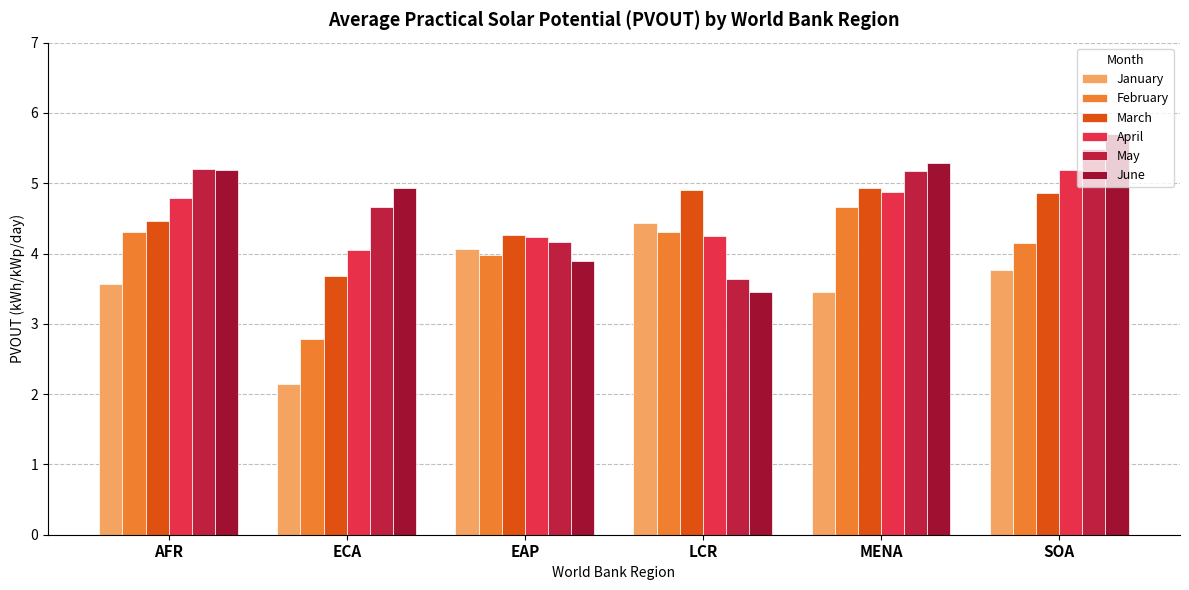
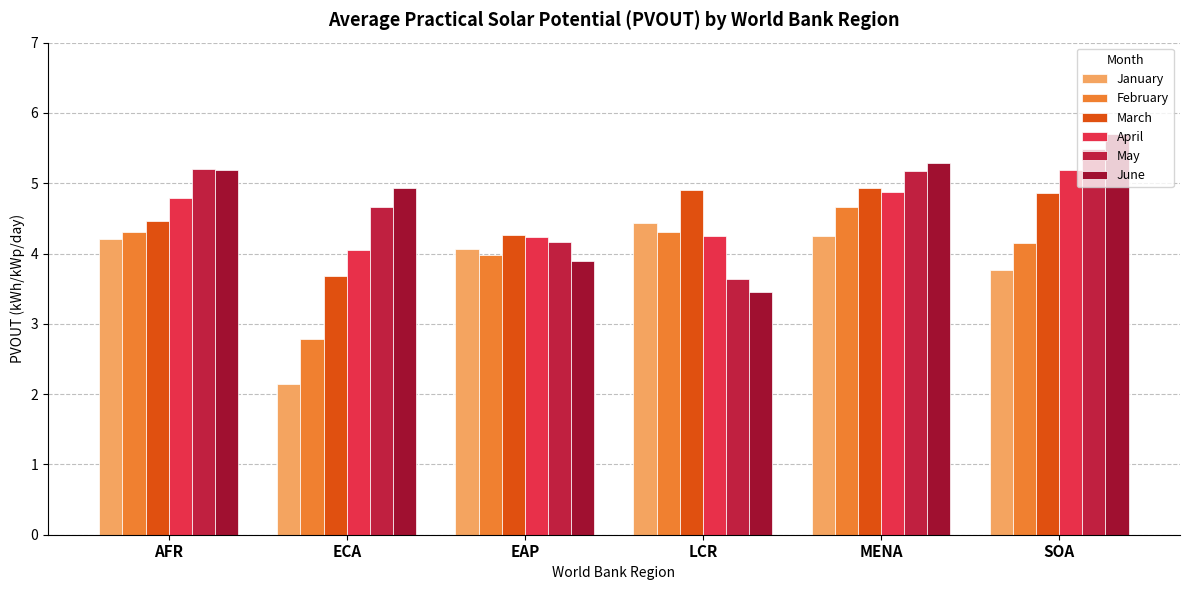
January, AFR: 3.6 -> 4.2
January, MENA: 3.5 -> 4.3
